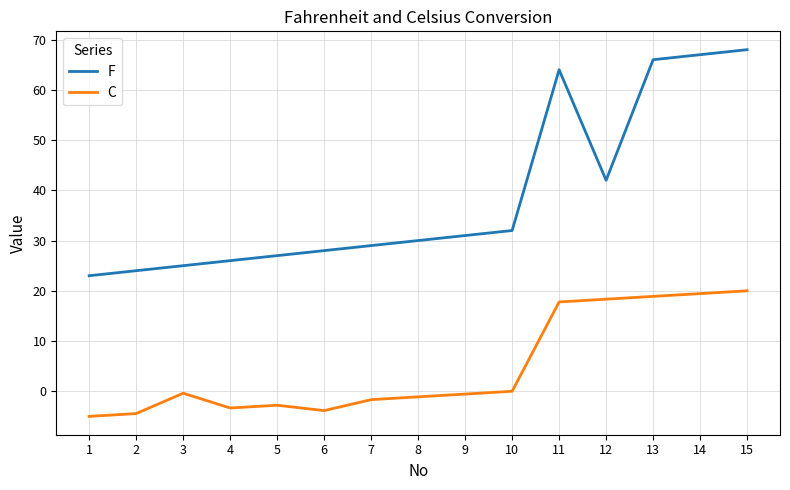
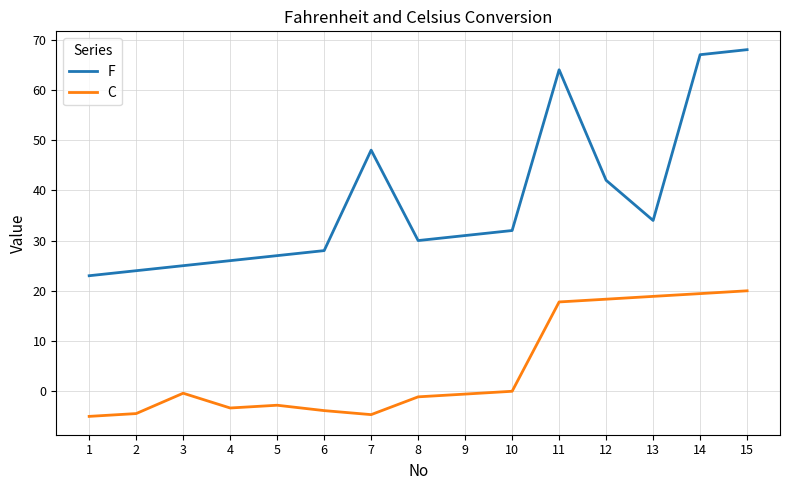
F, 7: 29 -> 48
C, 7: -2 -> -5
F, 13: 66 -> 34
